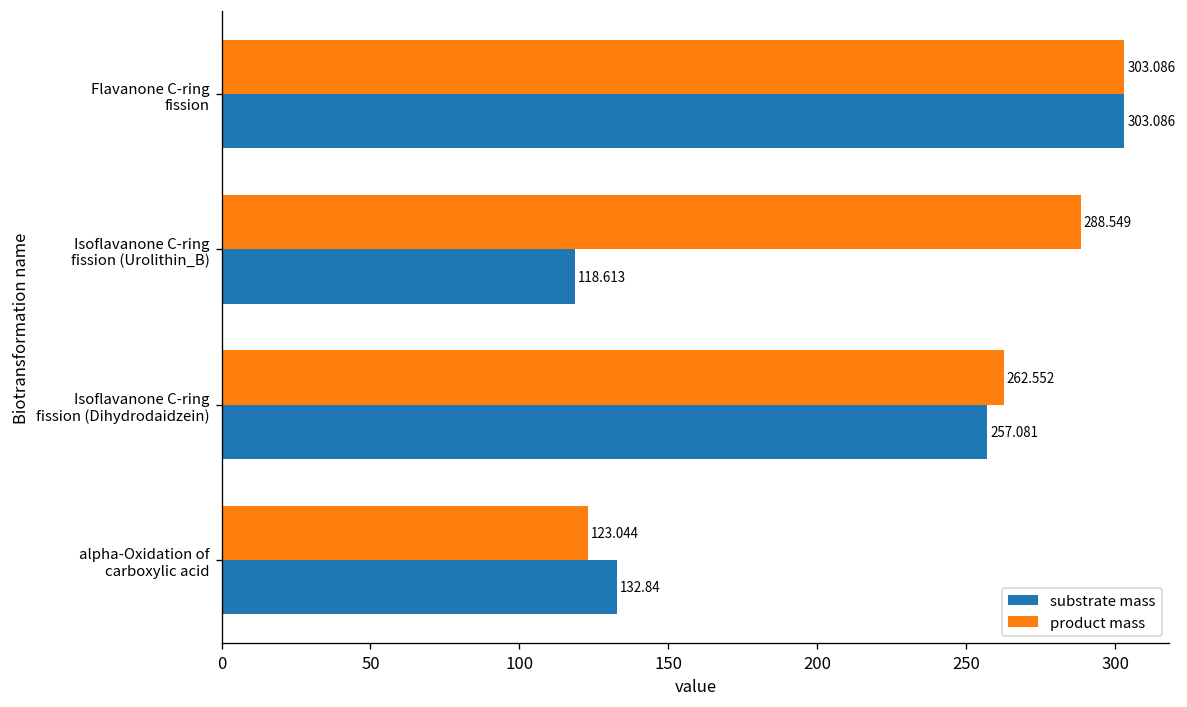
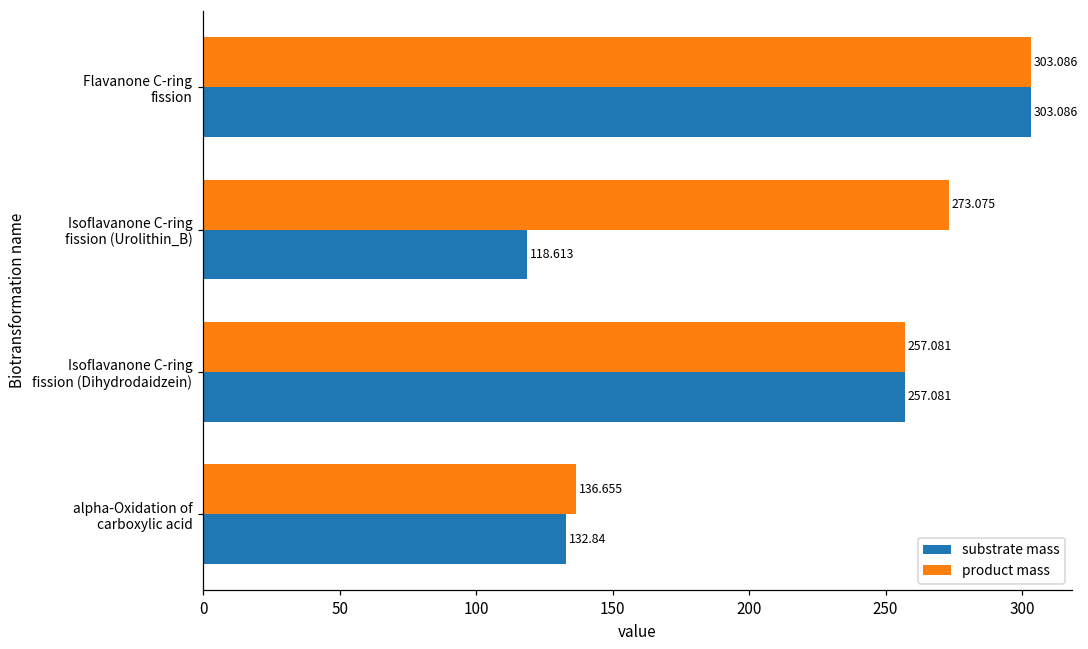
product mass, Isoflavanone C-ring fission (Urolithin_B): 288.549 -> 273.075
product mass, Isoflavanone C-ring fission (Dihydrodaidzein): 262.552 -> 257.081
product mass, alpha-Oxidation of carboxylic acid: 123.044 -> 136.655
